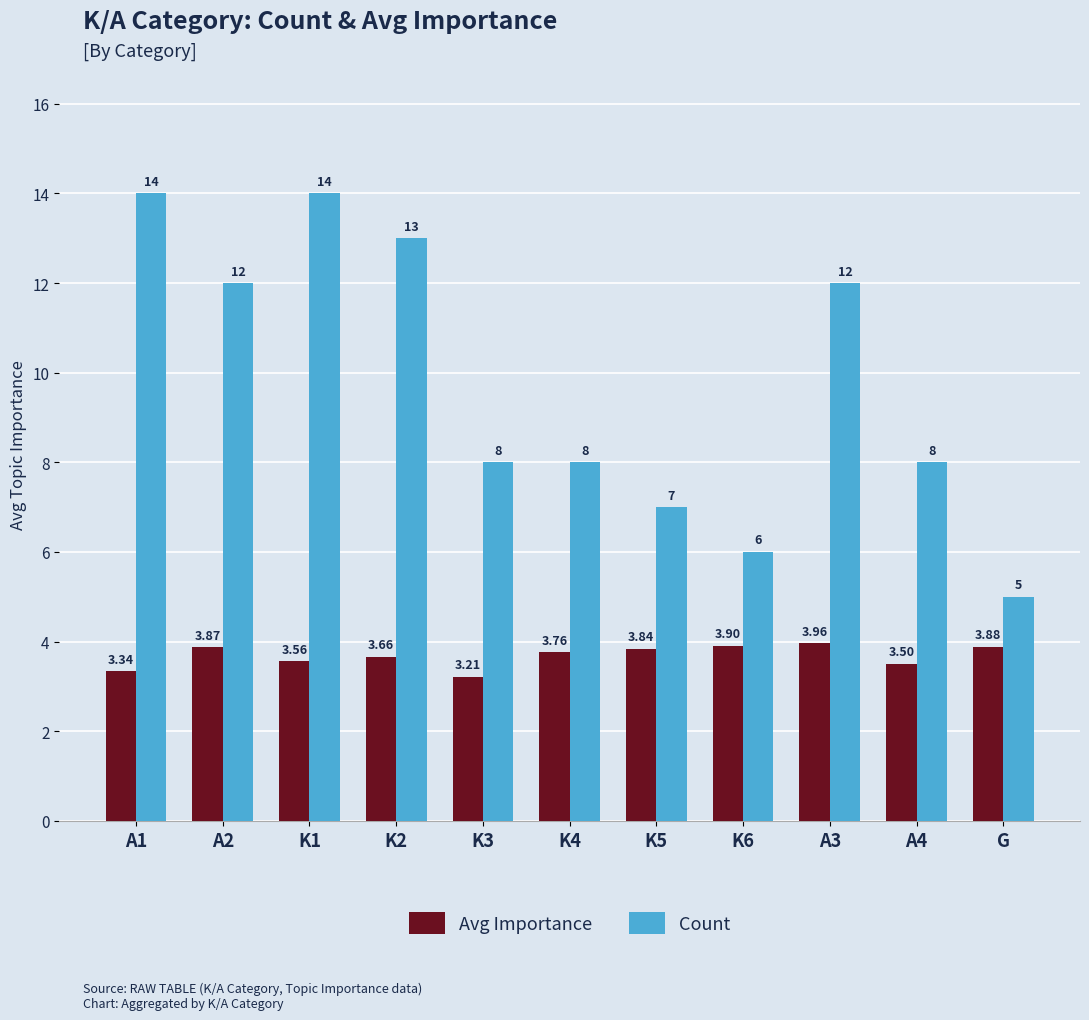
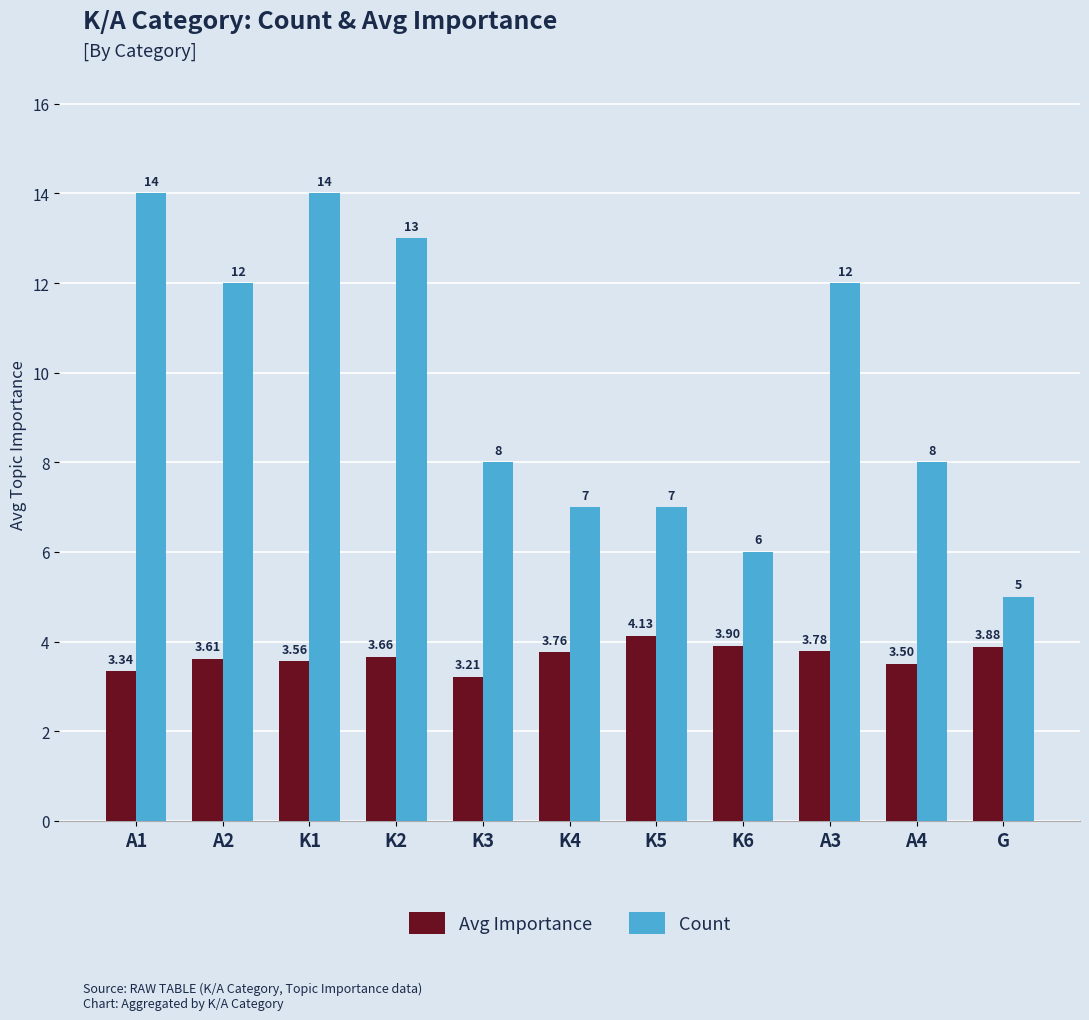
Avg Importance, A2: 3.87 -> 3.61
Count, K4: 8 -> 7
Avg Importance, K5: 3.84 -> 4.13
Avg Importance, A3: 3.96 -> 3.78
